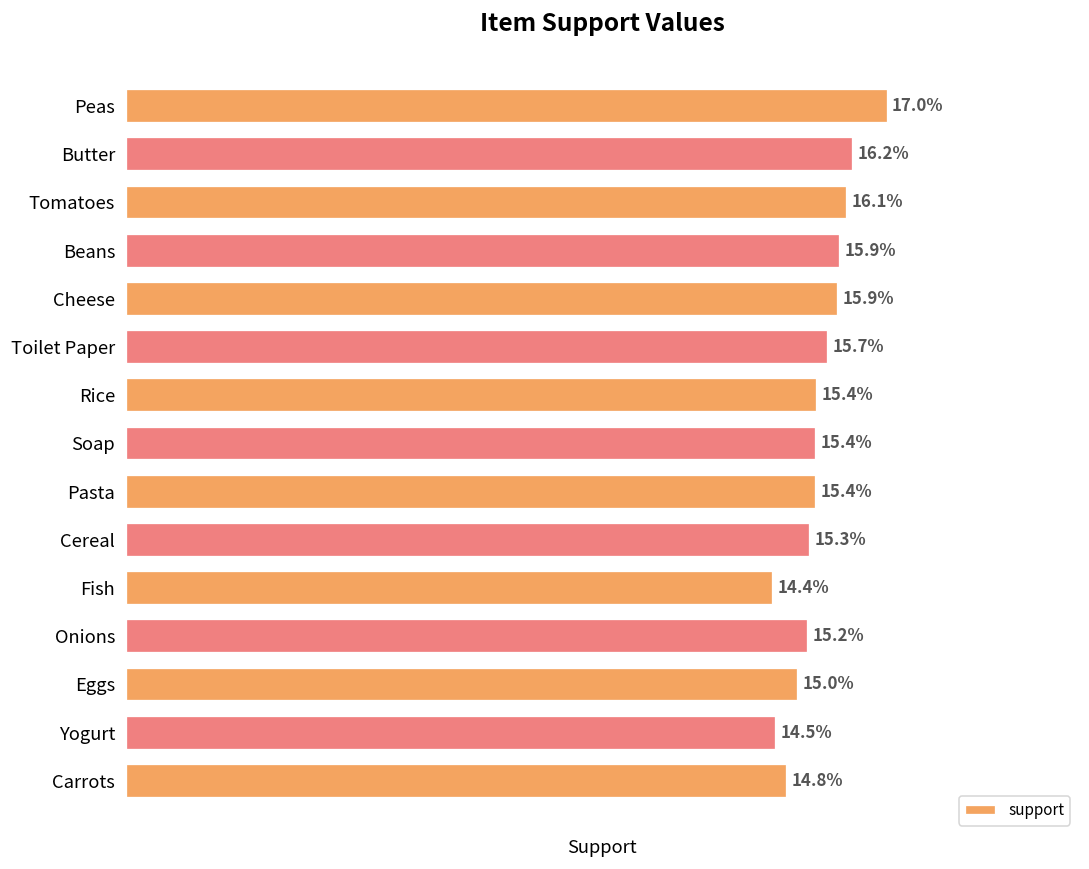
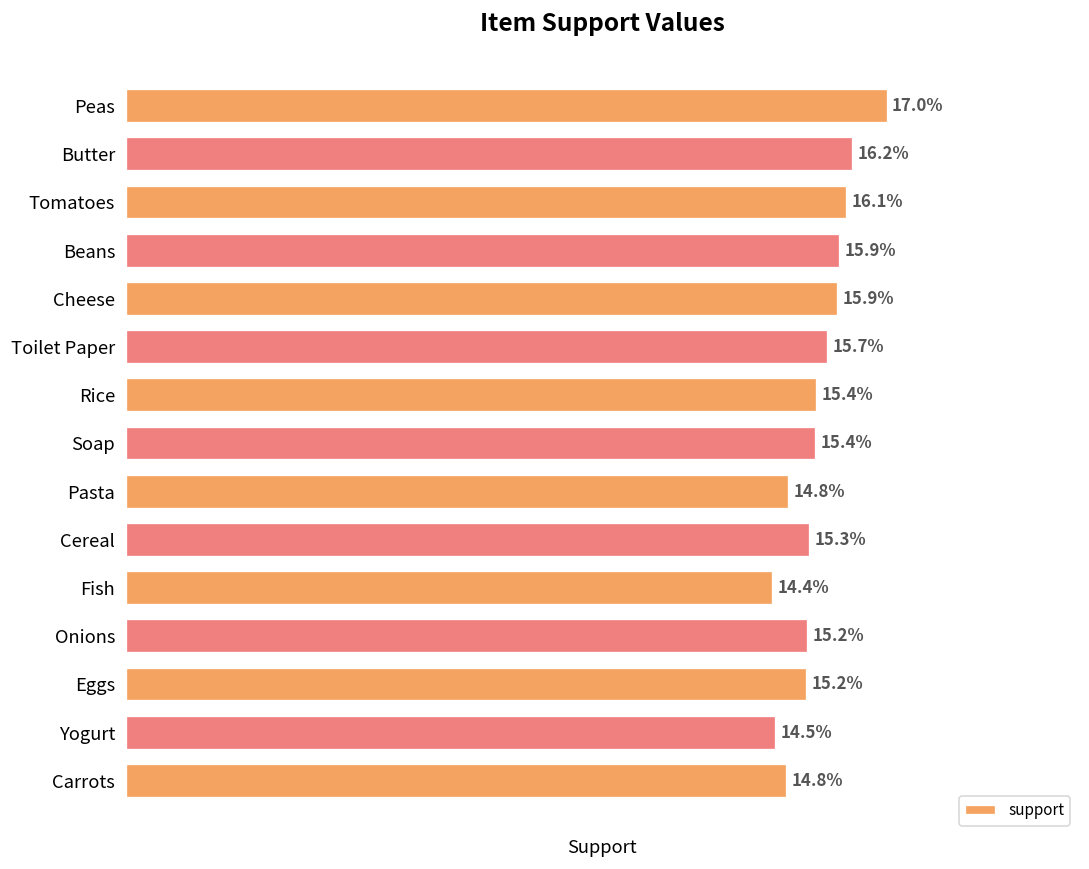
Pasta: 15.4% -> 14.8%
Eggs: 15.0% -> 15.2%
